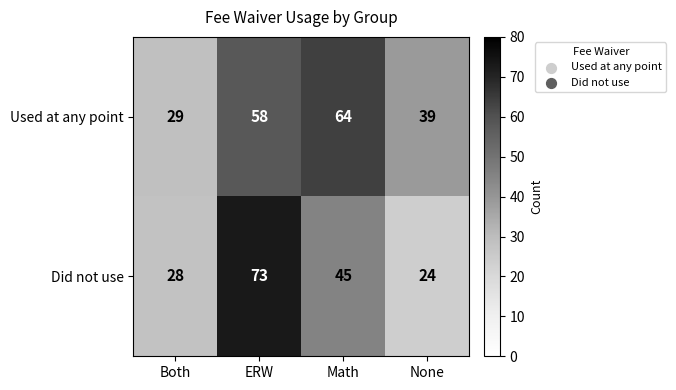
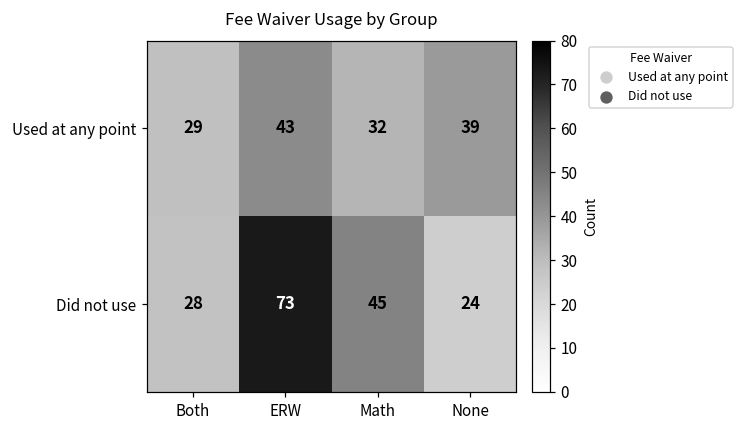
Used at any point, ERW: 58 -> 43
Used at any point, Math: 64 -> 32
